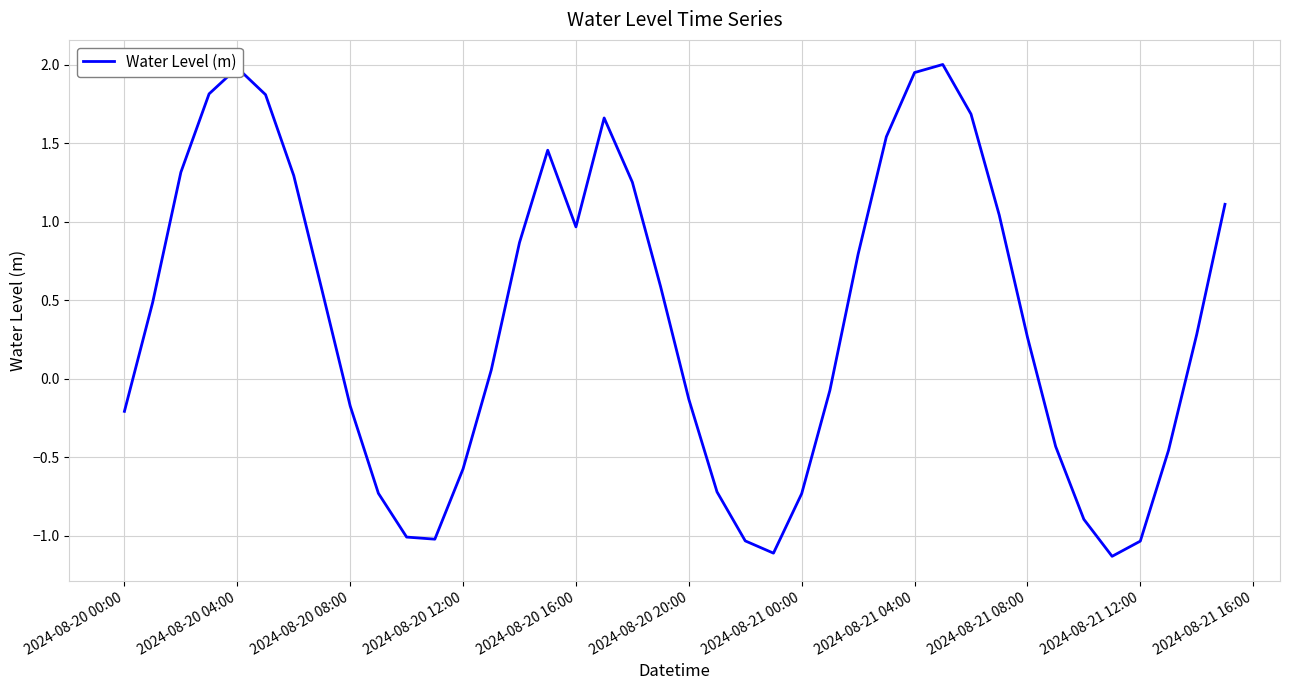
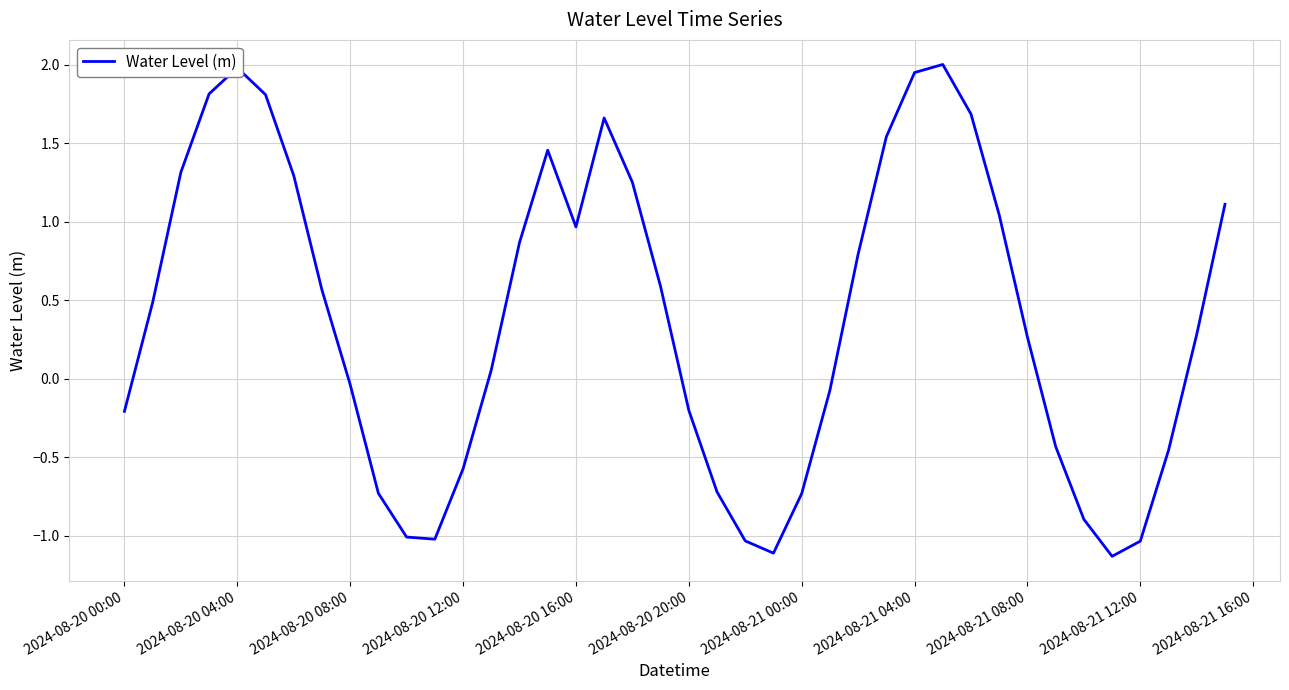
2024-08-20 08:00: -0.17 -> -0.04
2024-08-20 20:00: -0.13 -> -0.20
